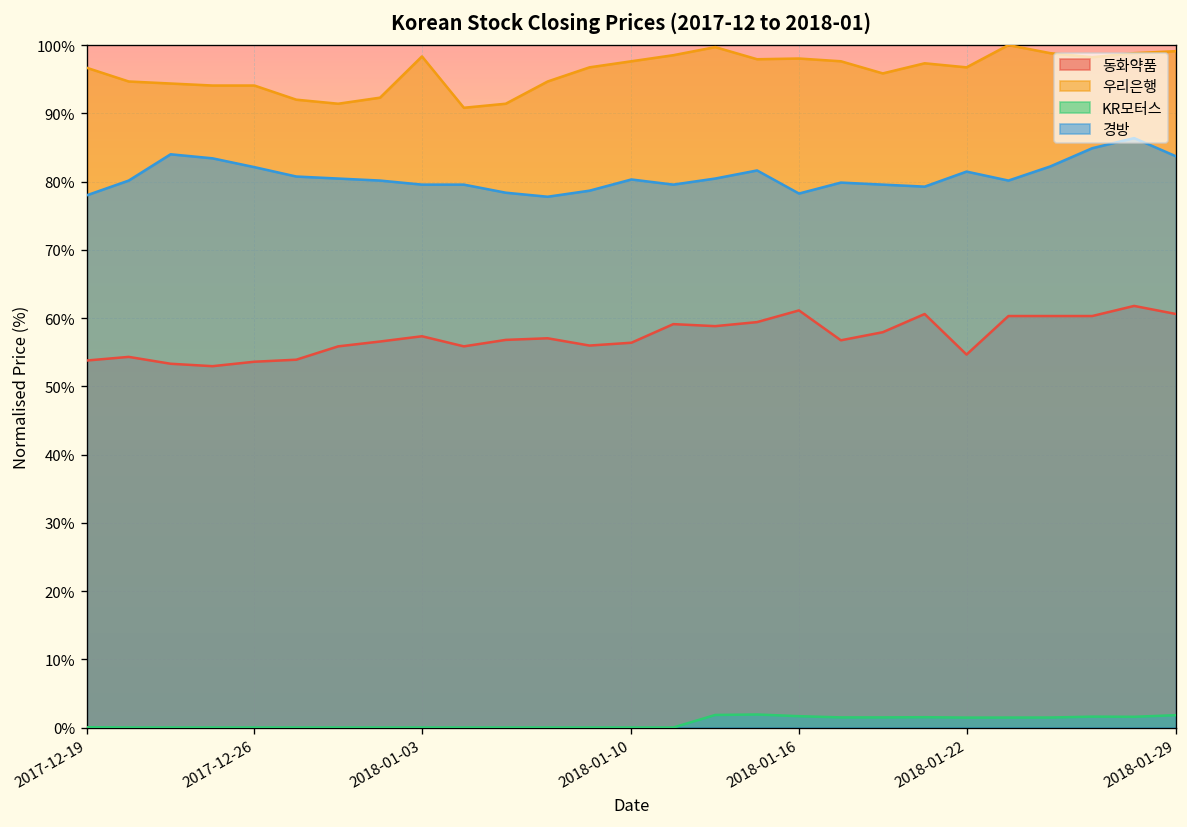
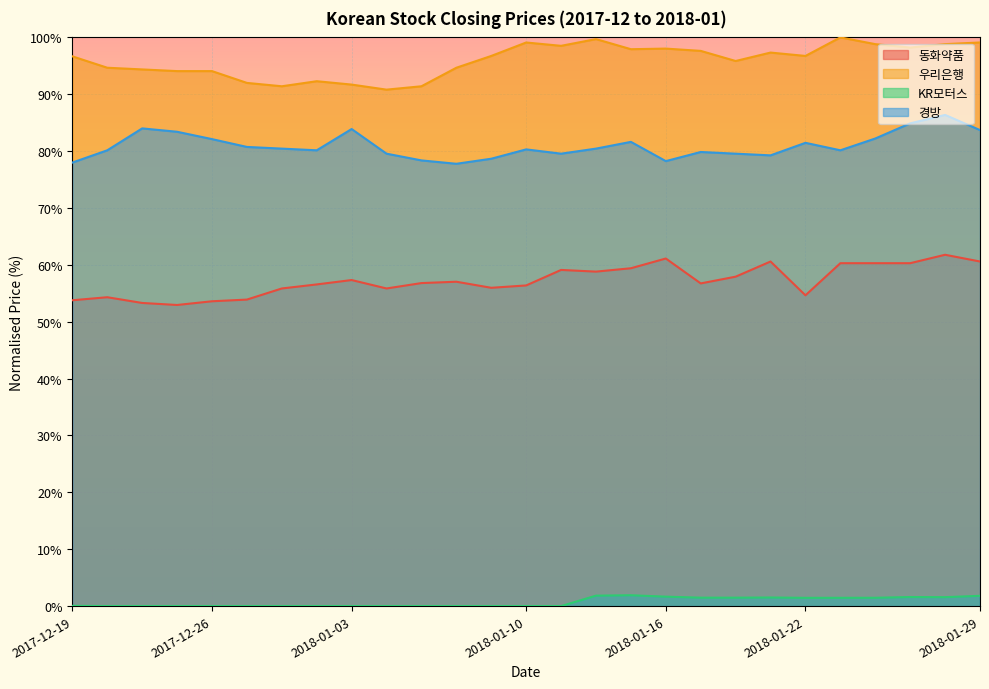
우리은행, 2018-01-03: 98% -> 92%
경방, 2018-01-03: 80% -> 84%
우리은행, 2018-01-10: 98% -> 99%
